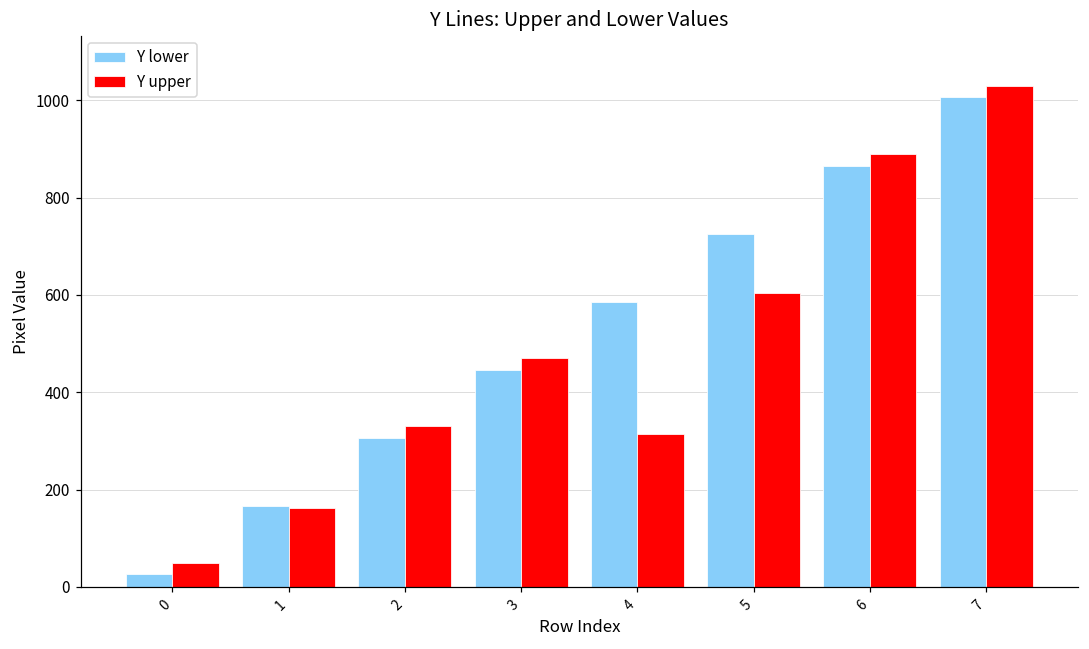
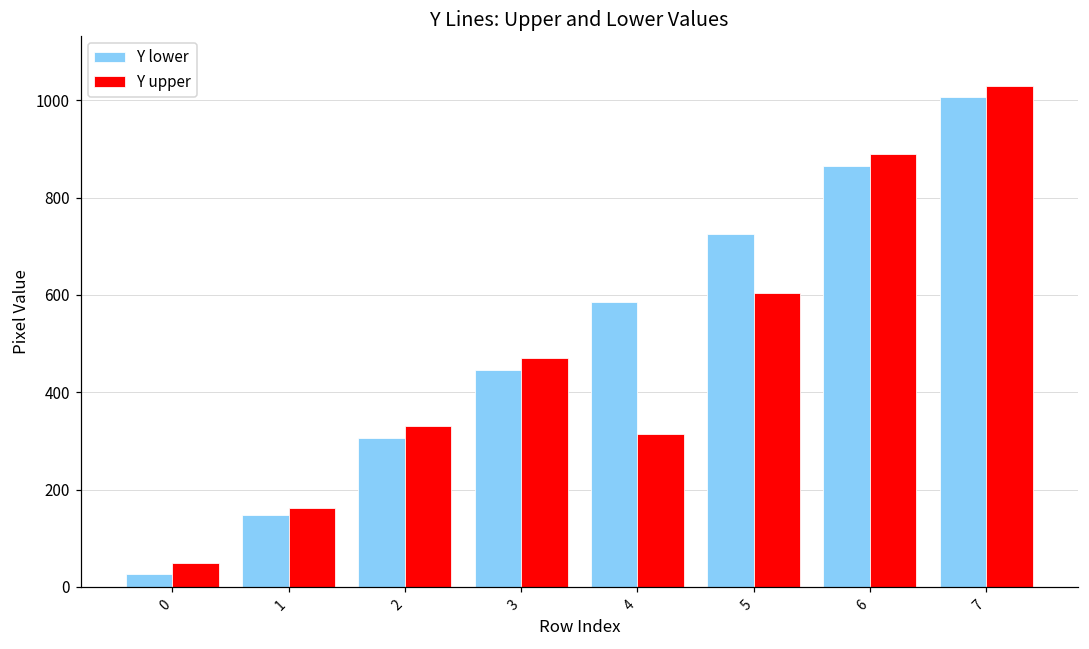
Y lower, 1: 170 -> 150
